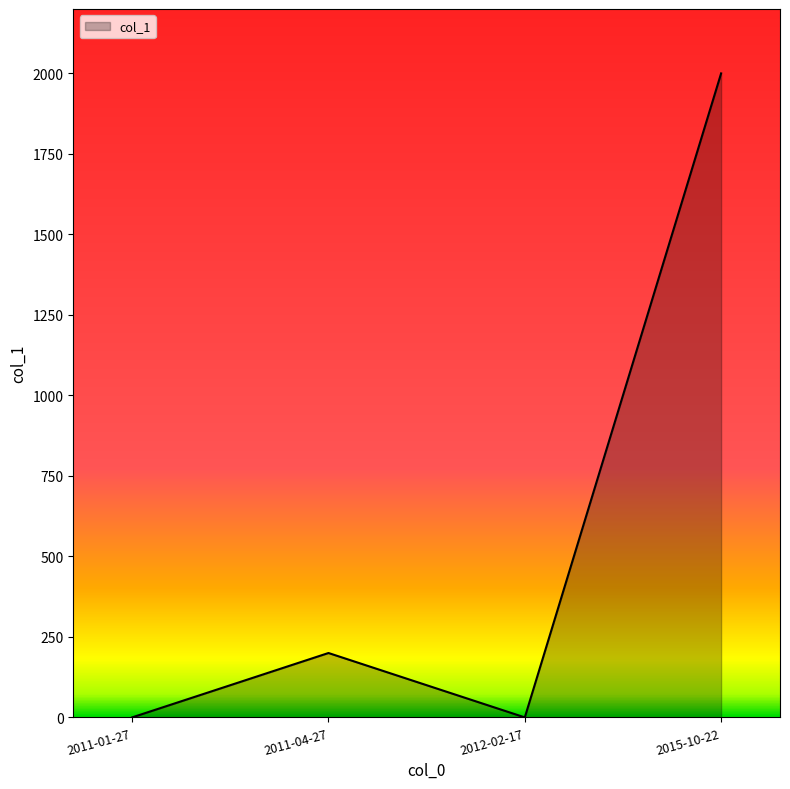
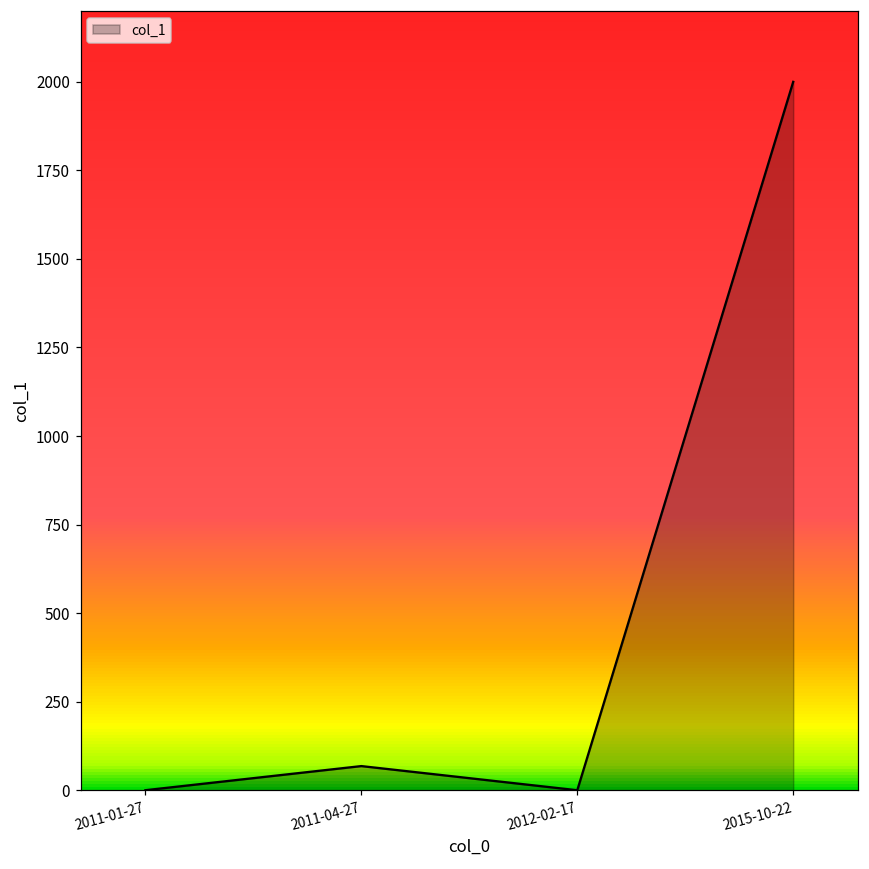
2011-04-27: 200 -> 70
